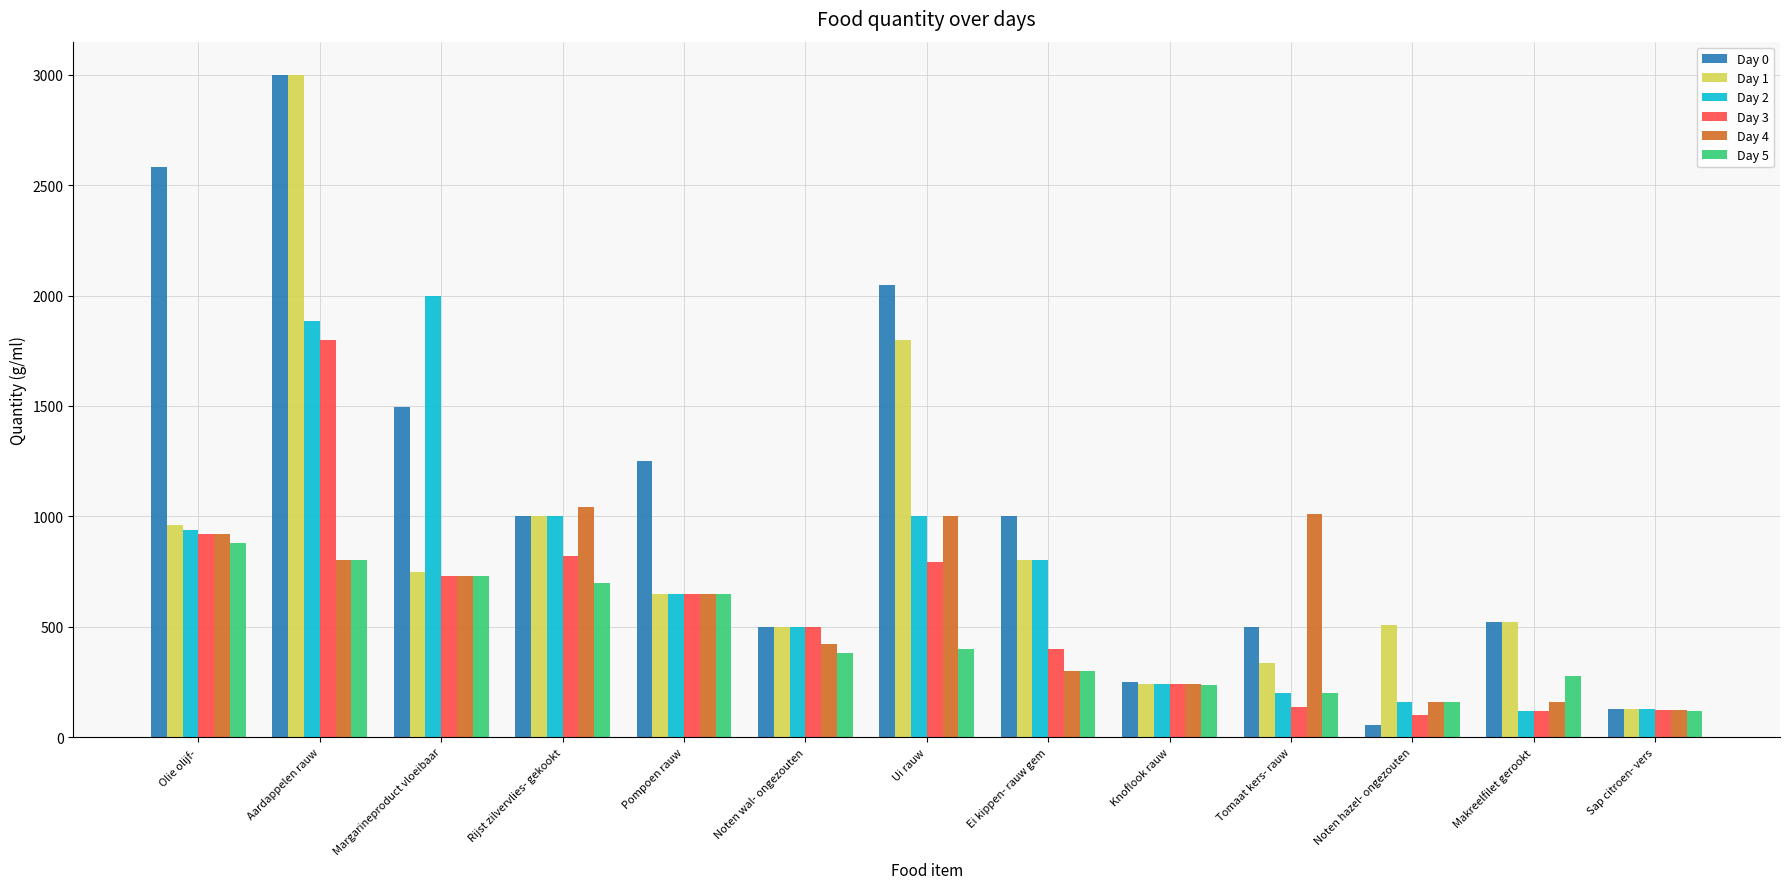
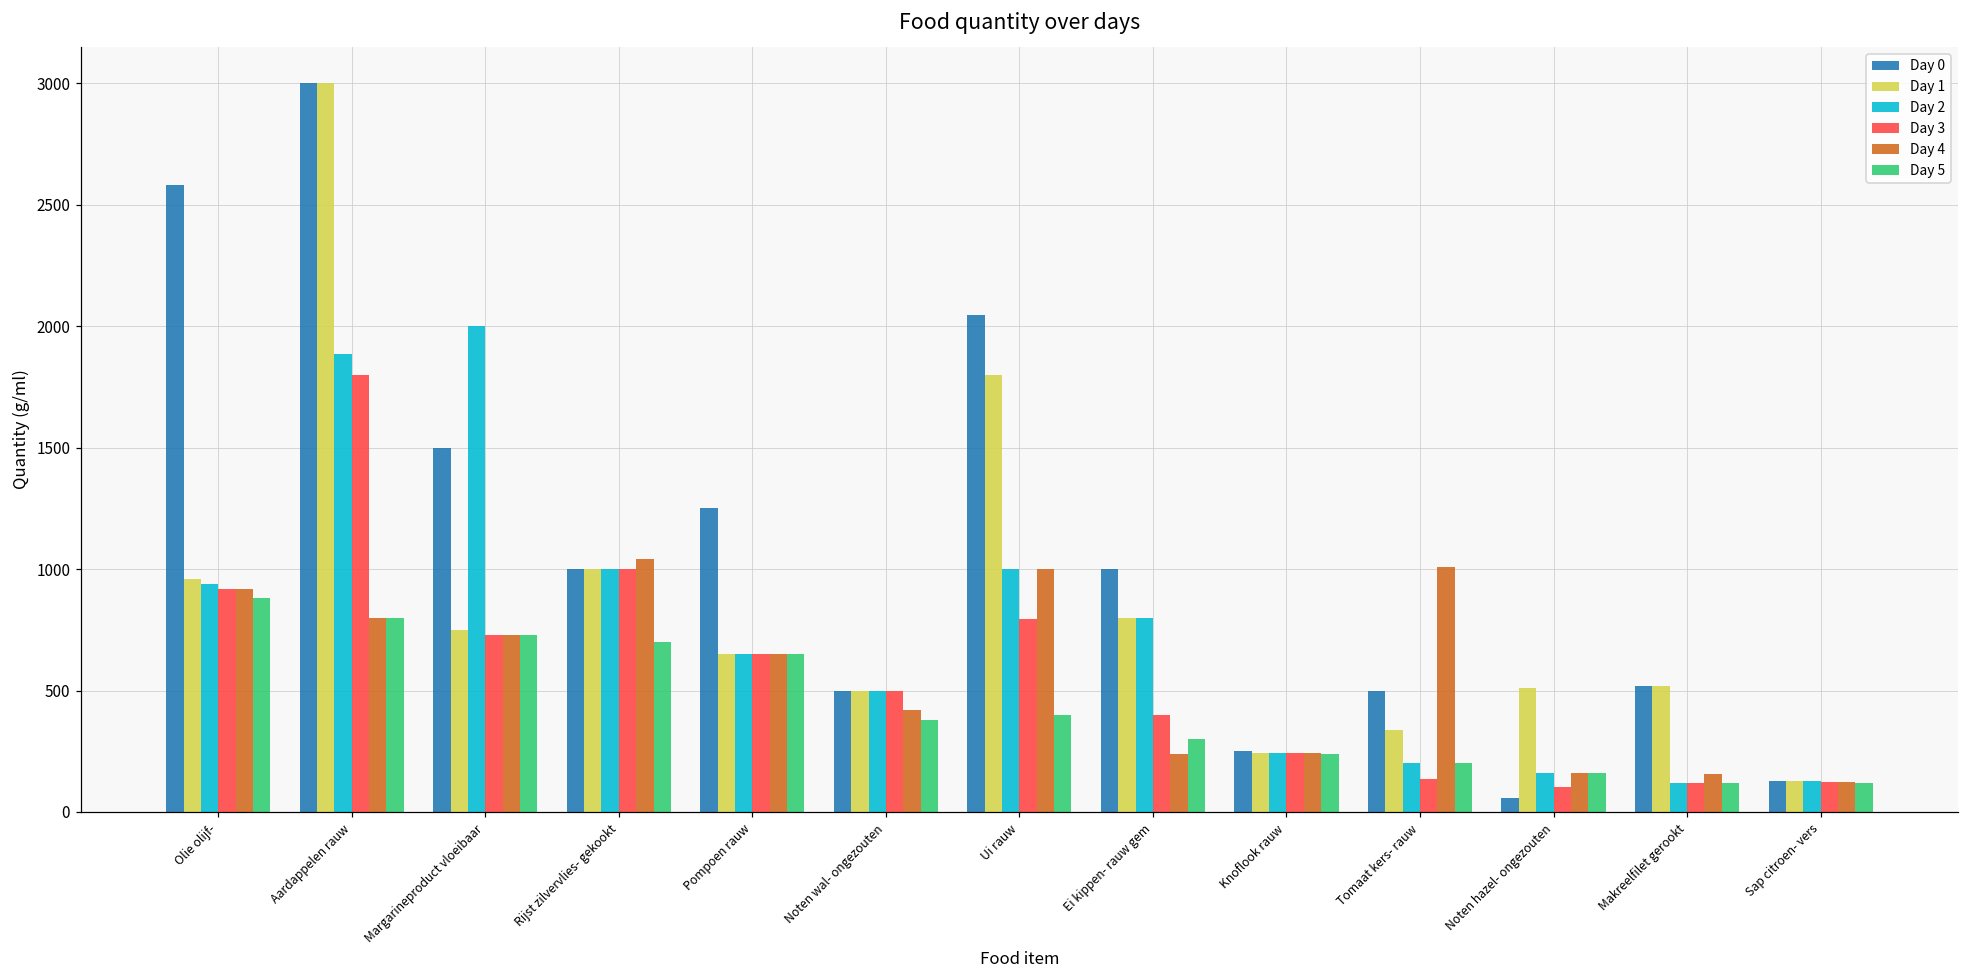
Day 3, Rijst zilvervlies- gekookt: 820 -> 1000
Day 4, Ei kippen- rauw gem: 300 -> 240
Day 5, Makreelfilet gerookt: 280 -> 120
